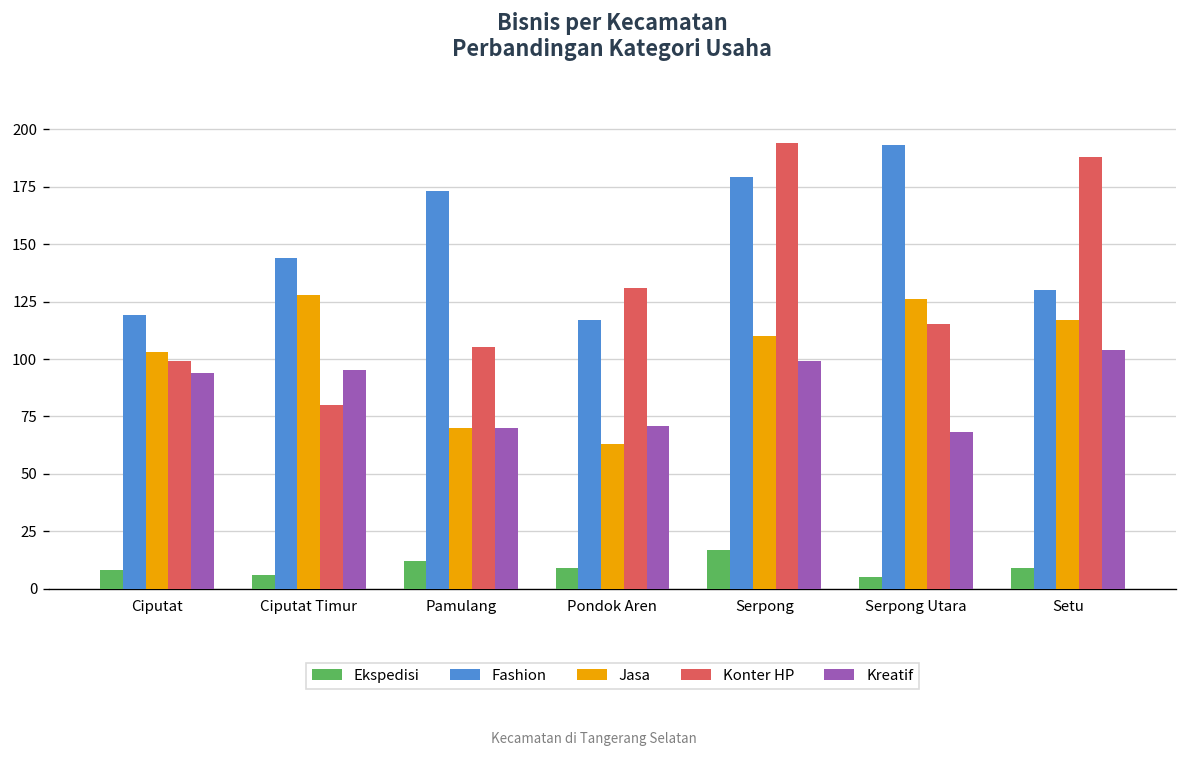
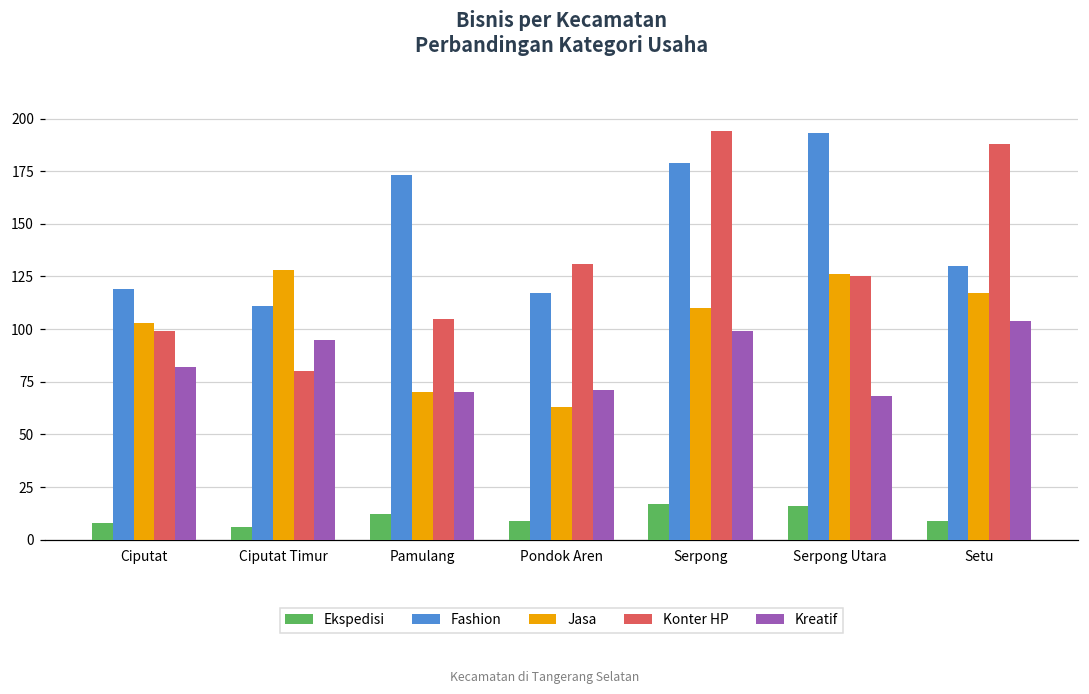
Kreatif, Ciputat: 94 -> 82
Fashion, Ciputat Timur: 144 -> 111
Ekspedisi, Serpong Utara: 5 -> 16
Konter HP, Serpong Utara: 115 -> 125
